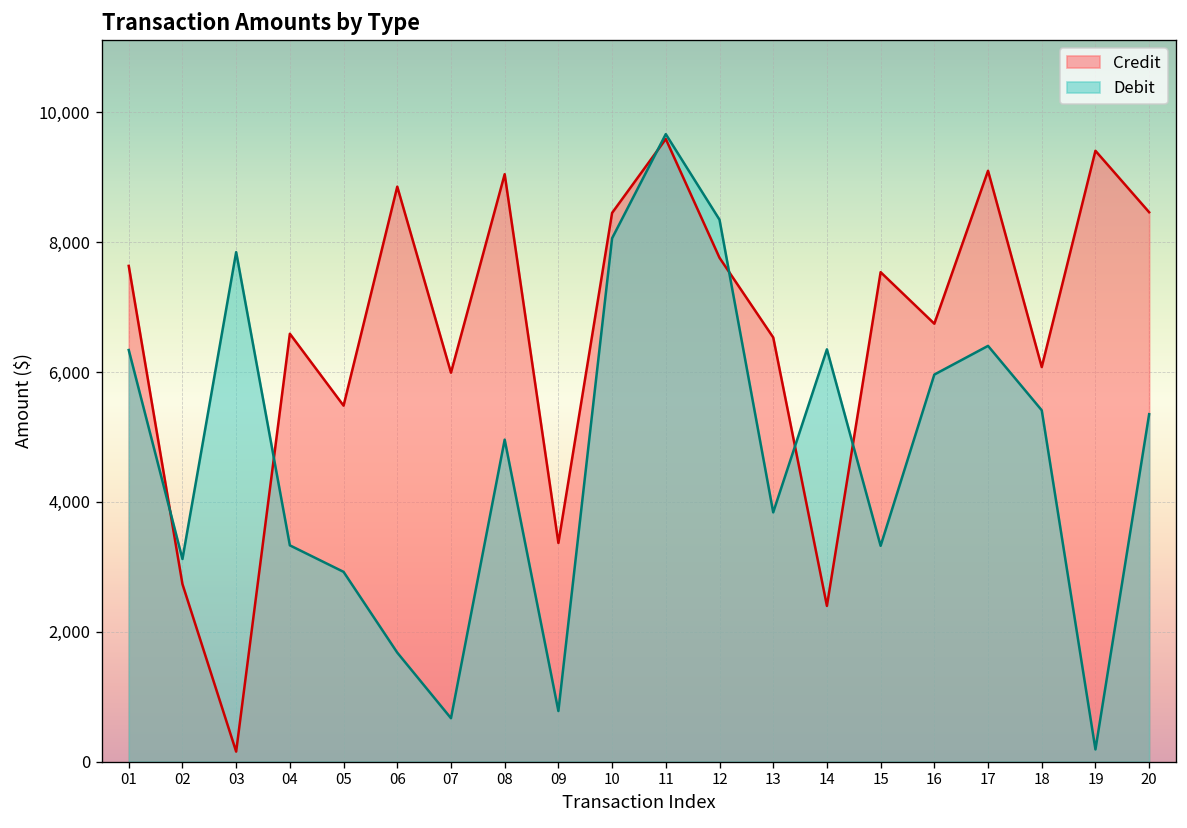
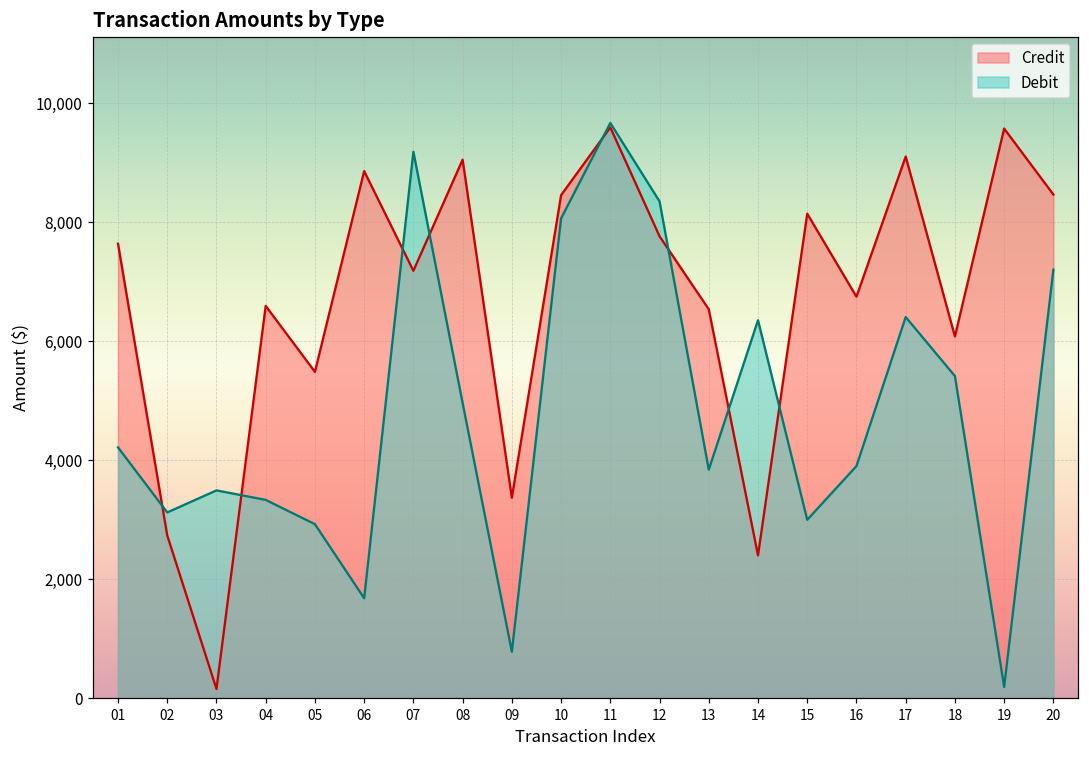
Debit, 01: 6,300 -> 4,200
Debit, 03: 7,800 -> 3,500
Credit, 07: 6,000 -> 7,200
Debit, 07: 700 -> 9,200
Credit, 15: 7,500 -> 8,100
Debit, 15: 3,300 -> 3,000
Debit, 16: 6,000 -> 3,900
Credit, 19: 9,400 -> 9,600
Debit, 20: 5,400 -> 7,200
